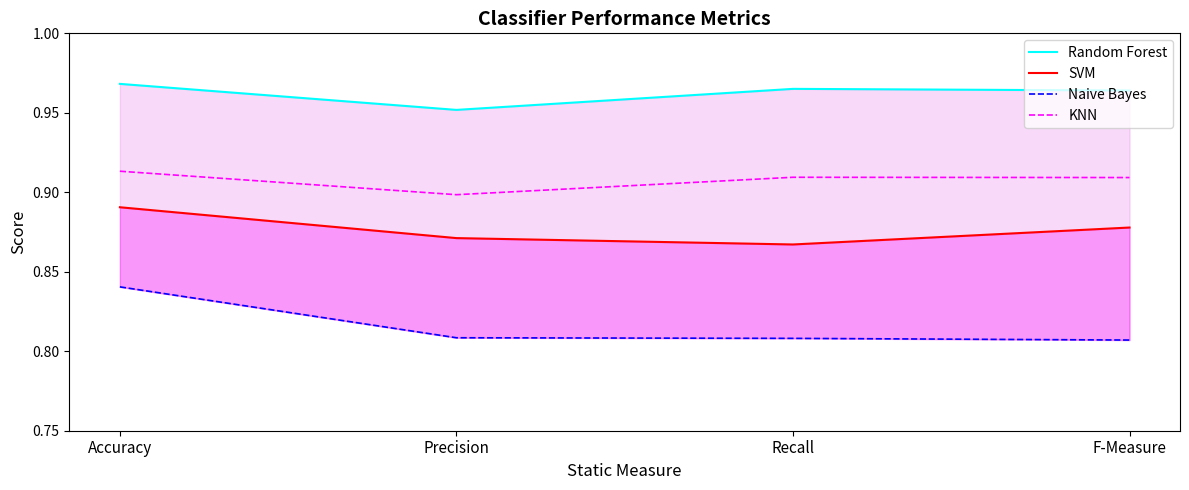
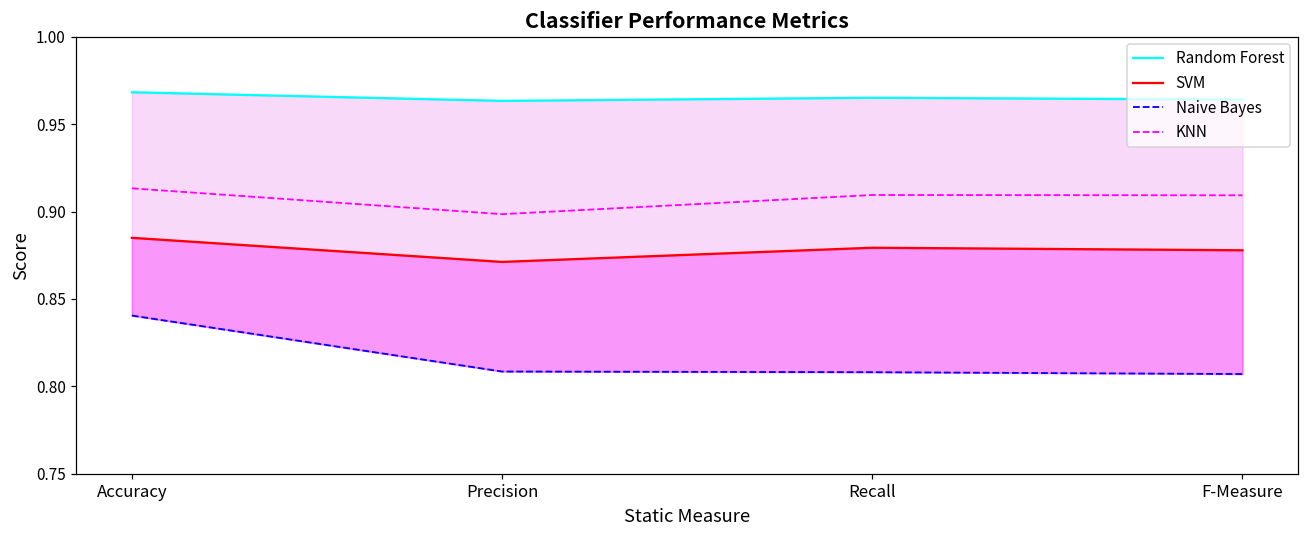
SVM, Accuracy: 0.891 -> 0.885
Random Forest, Precision: 0.952 -> 0.963
SVM, Recall: 0.867 -> 0.879
